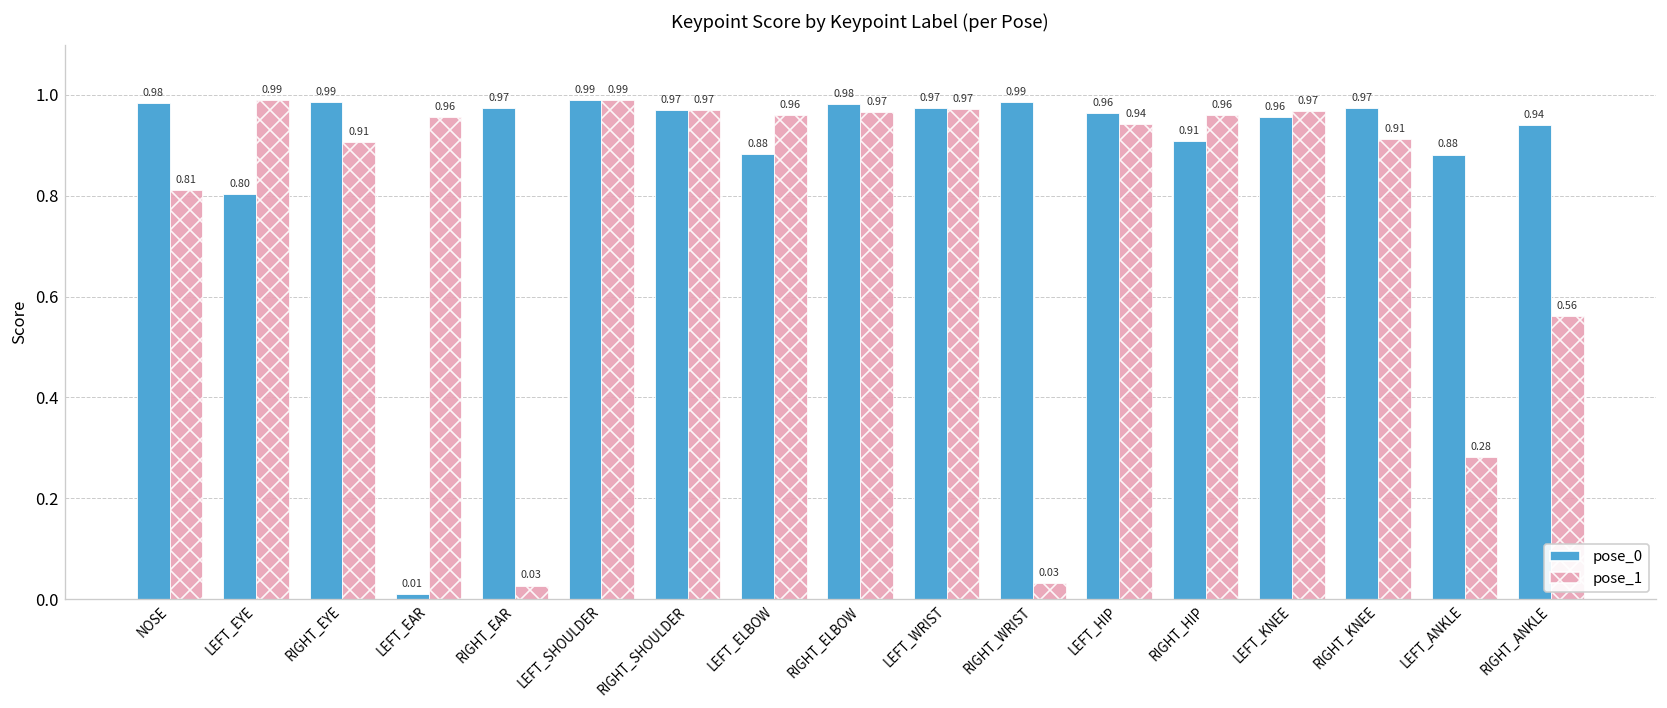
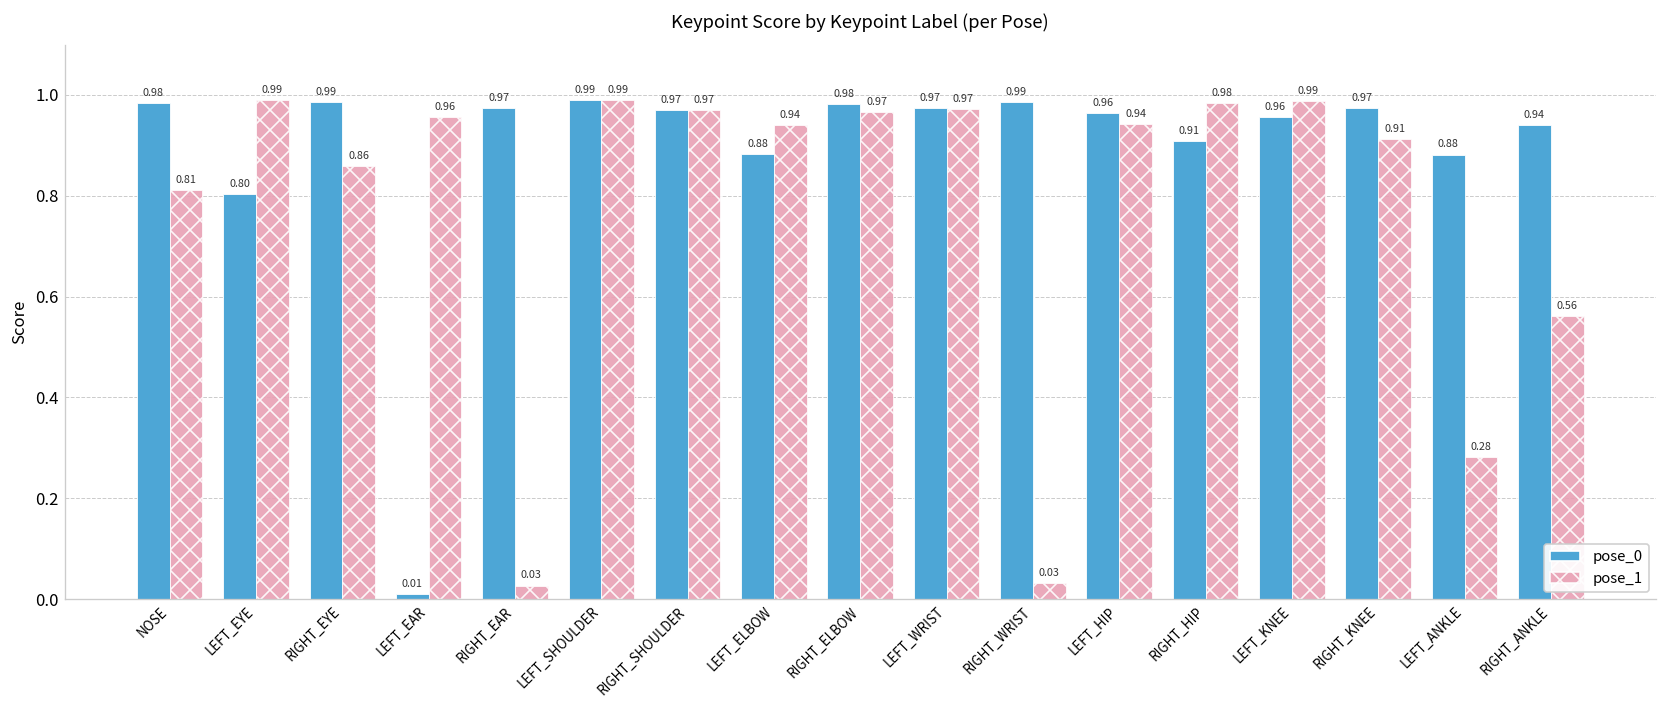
pose_1, RIGHT_EYE: 0.91 -> 0.86
pose_1, LEFT_ELBOW: 0.96 -> 0.94
pose_1, RIGHT_HIP: 0.96 -> 0.98
pose_1, LEFT_KNEE: 0.97 -> 0.99
